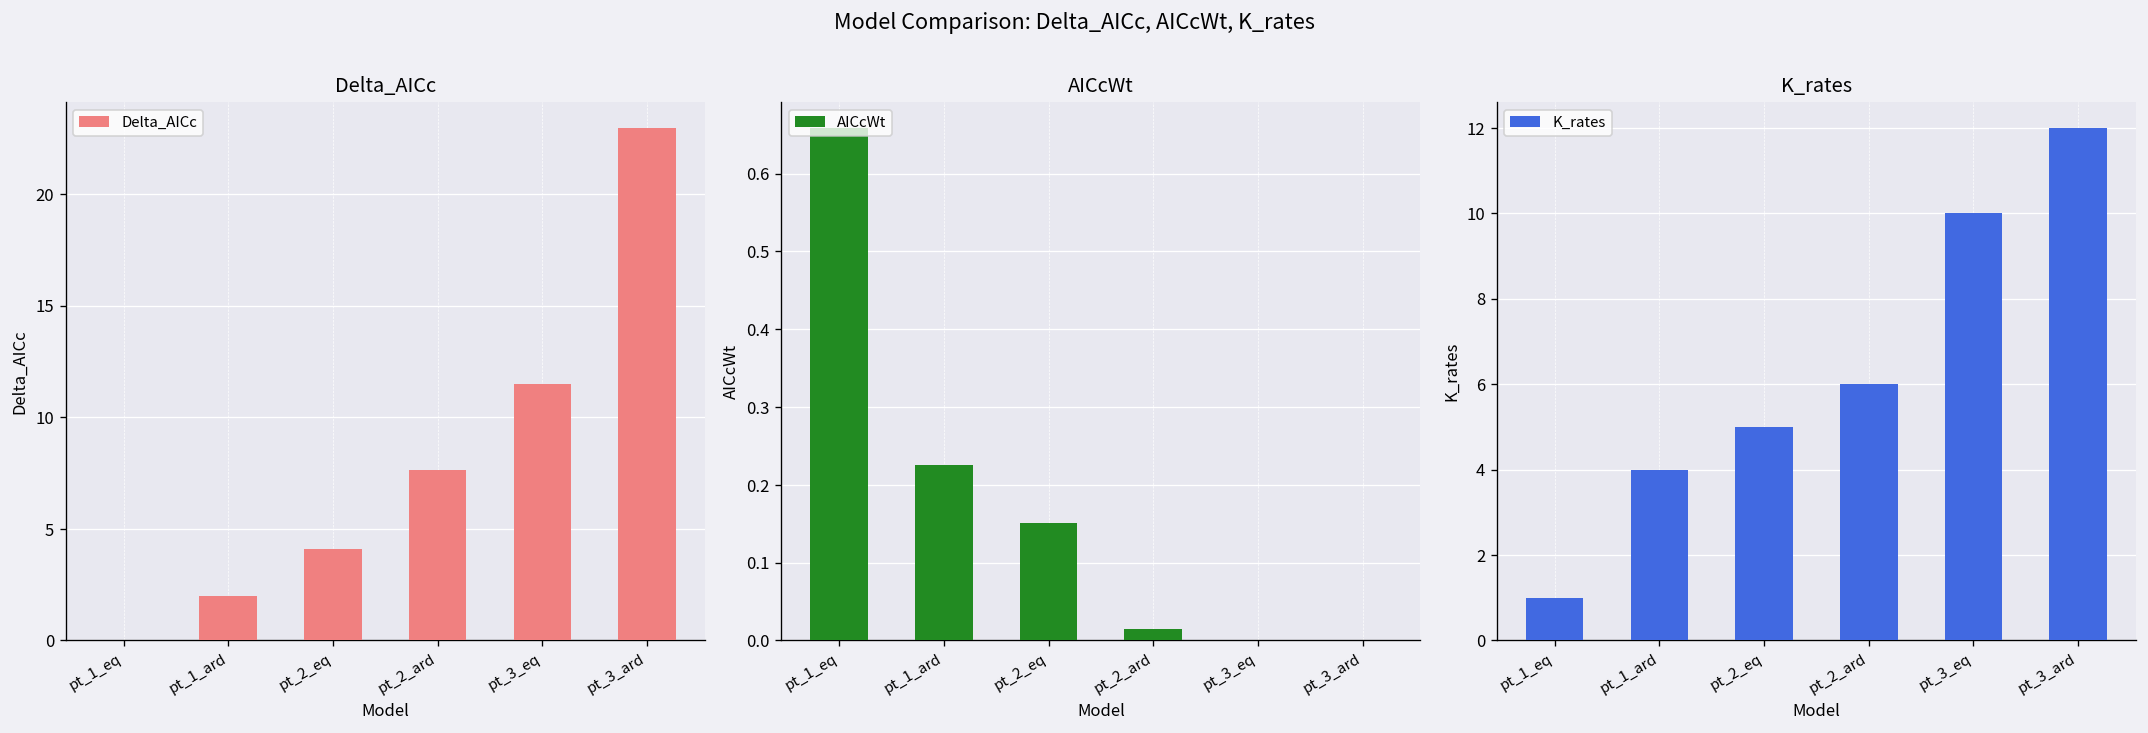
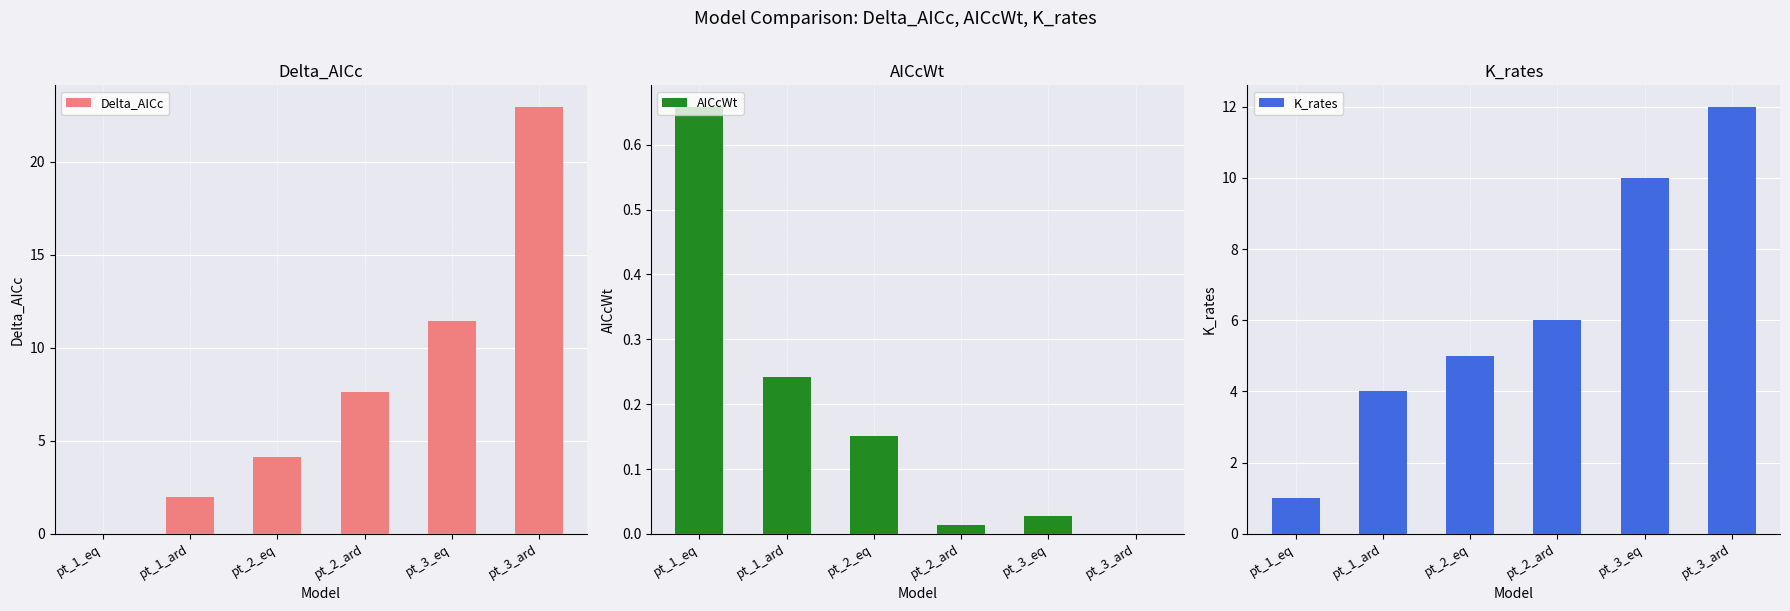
AICcWt, pt_1_ard: 0.23 -> 0.24
AICcWt, pt_3_eq: 0.00 -> 0.03
